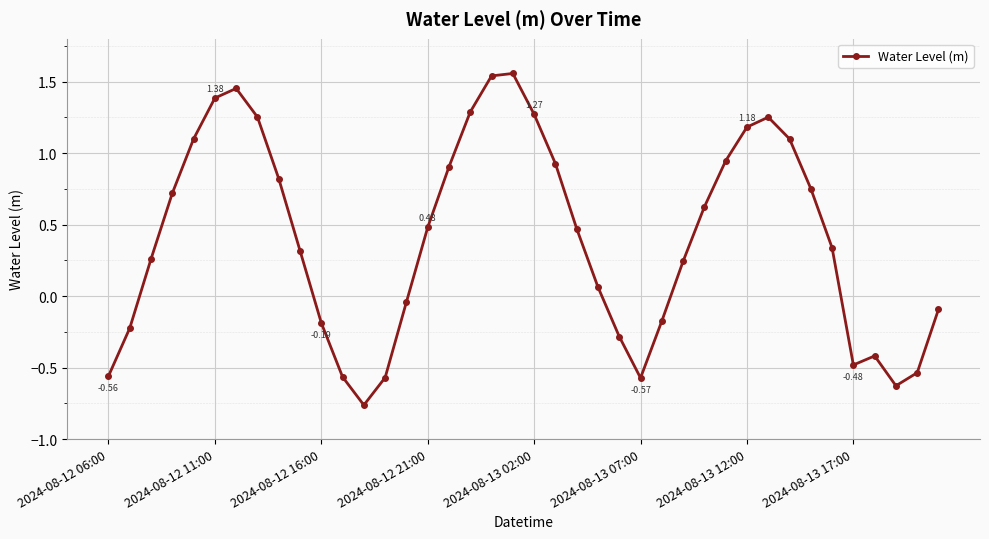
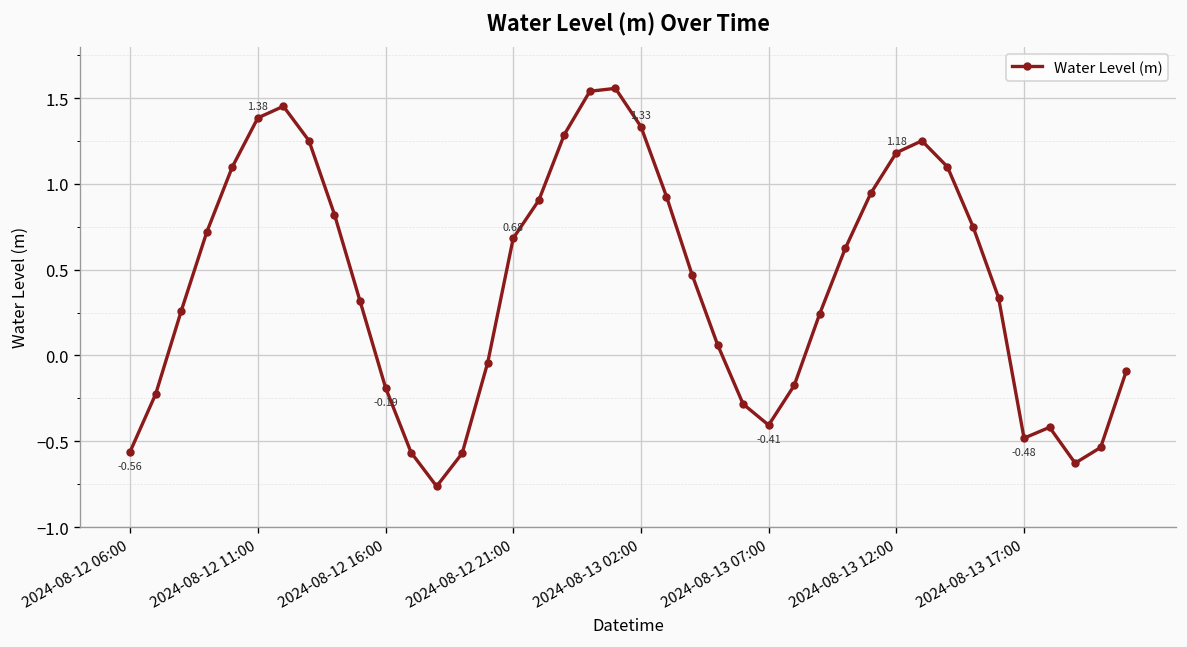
2024-08-12 21:00: 0.48 -> 0.68
2024-08-13 02:00: 1.27 -> 1.33
2024-08-13 07:00: -0.57 -> -0.41
